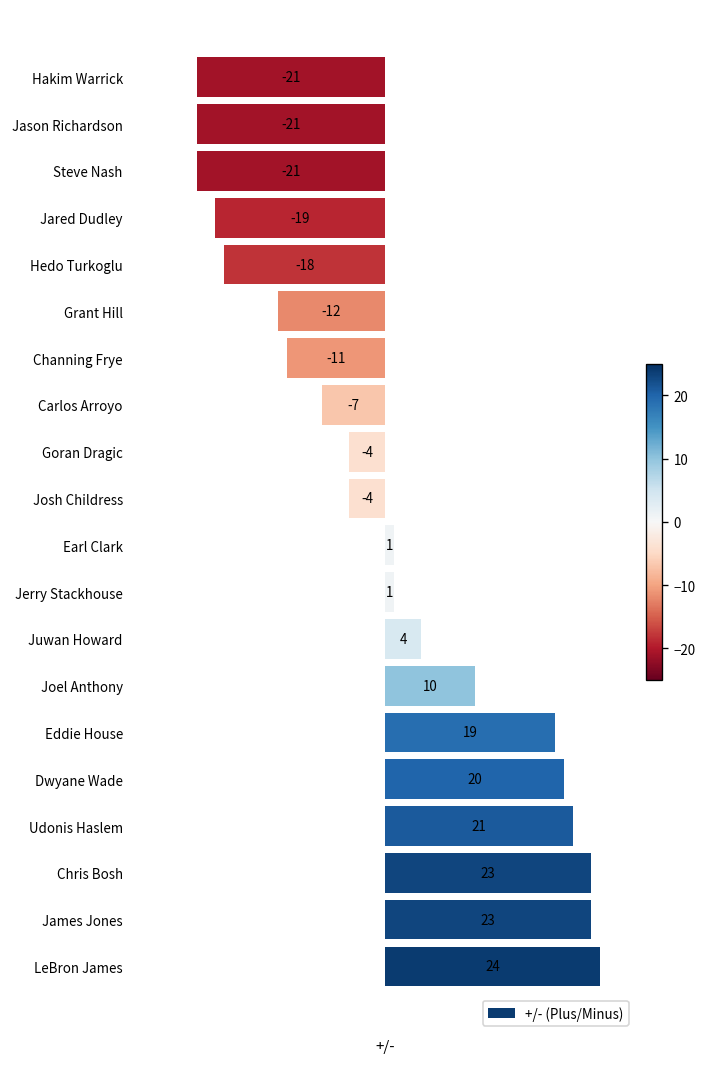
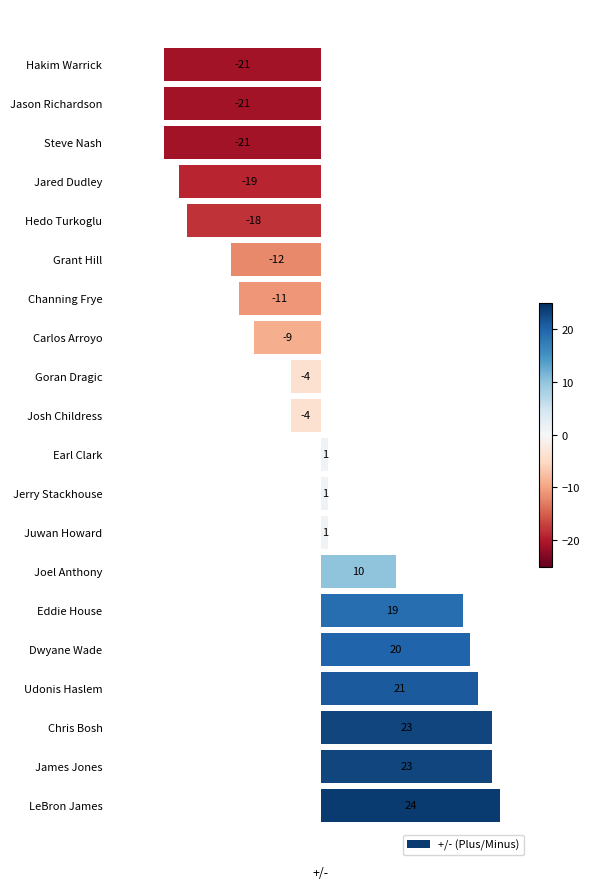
Carlos Arroyo: -7 -> -9
Juwan Howard: 4 -> 1
